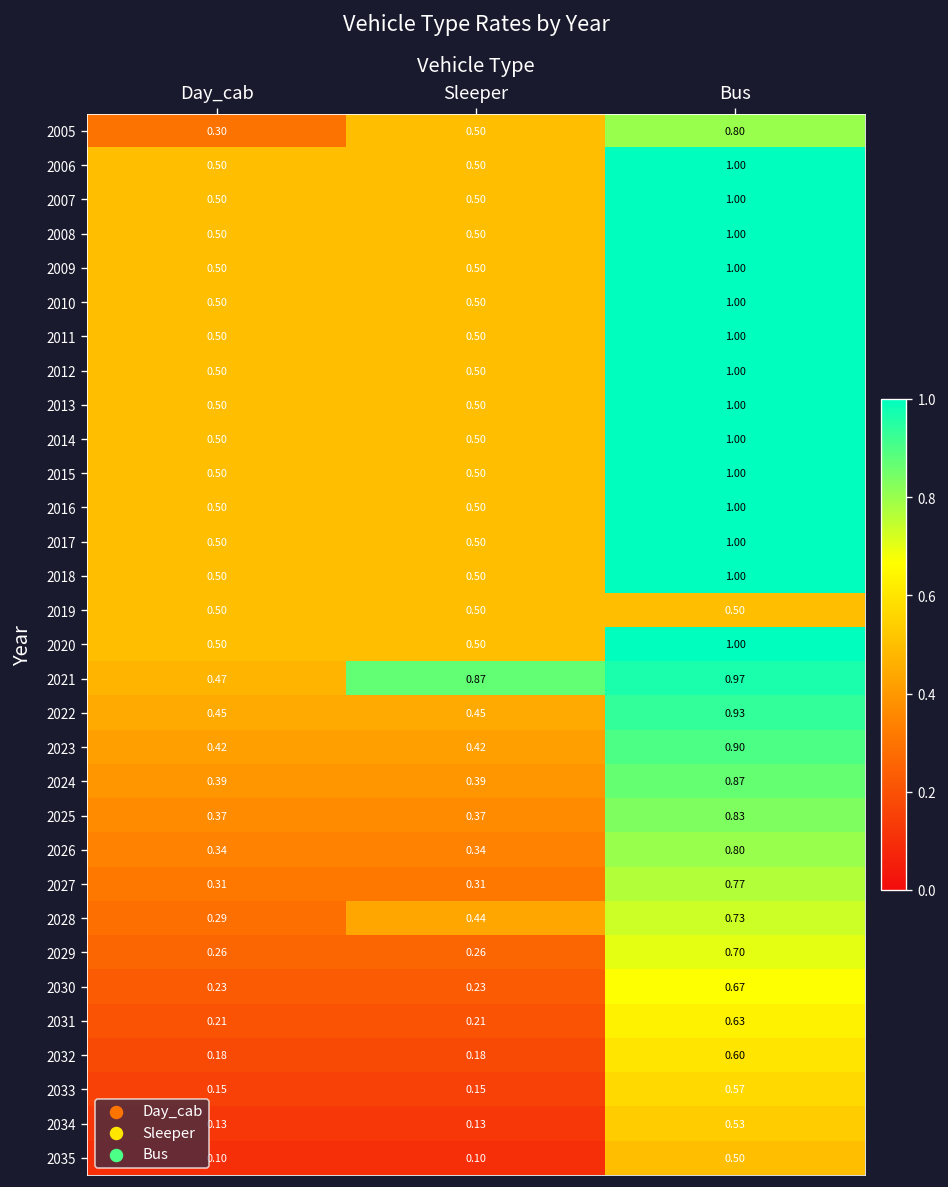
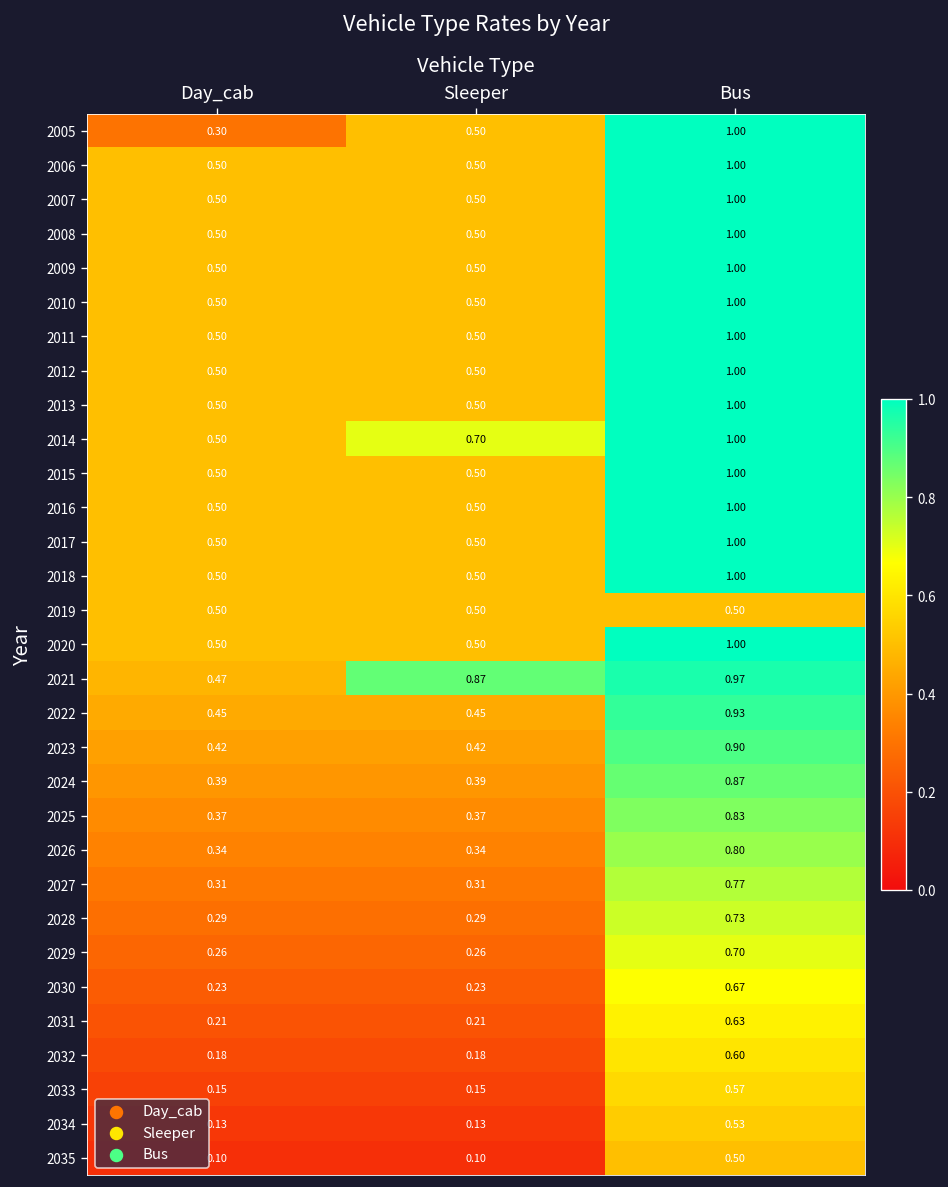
2005, Bus: 0.80 -> 1.00
2014, Sleeper: 0.50 -> 0.70
2028, Sleeper: 0.44 -> 0.29
